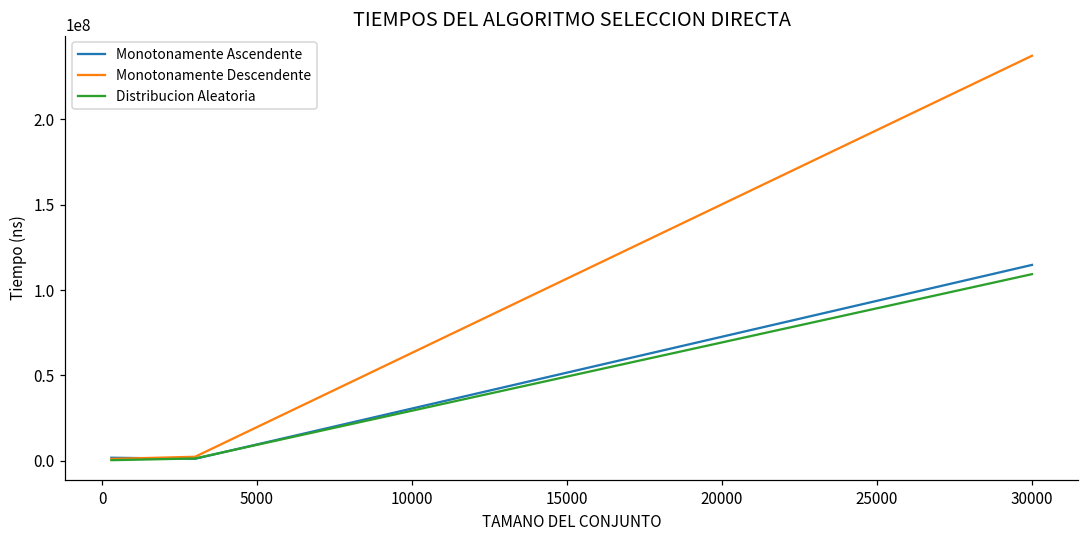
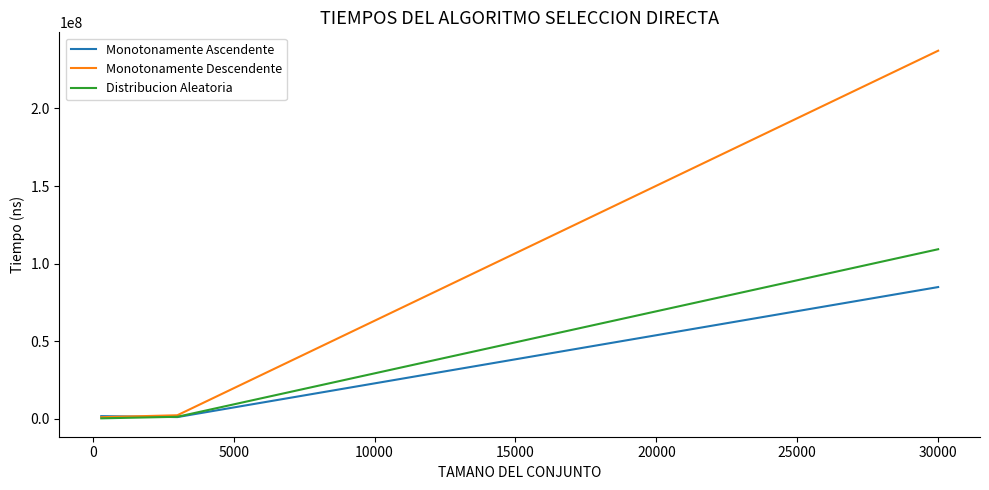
Monotonamente Ascendente, 30000: 115000000 -> 85000000
